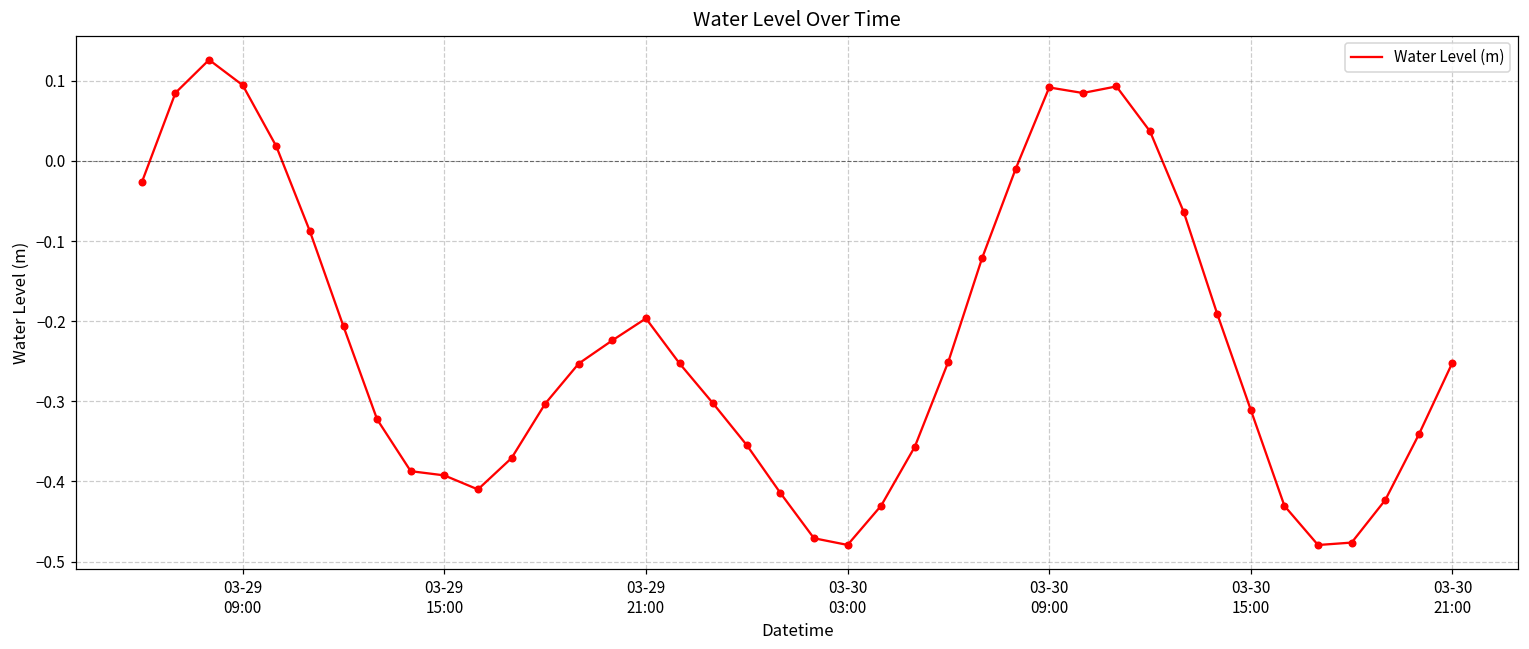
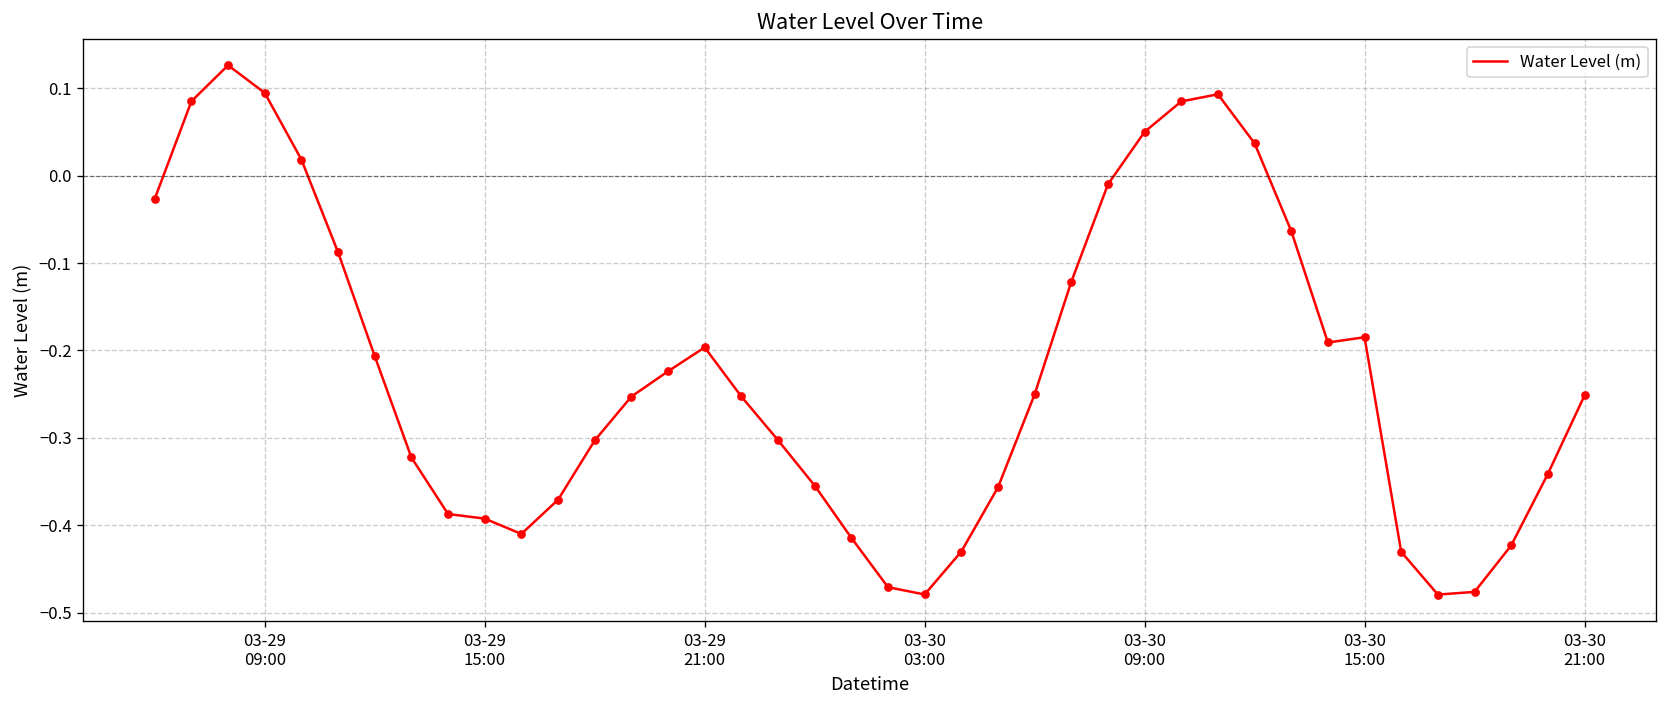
03-30 09:00: 0.09 -> 0.05
03-30 15:00: -0.31 -> -0.18
